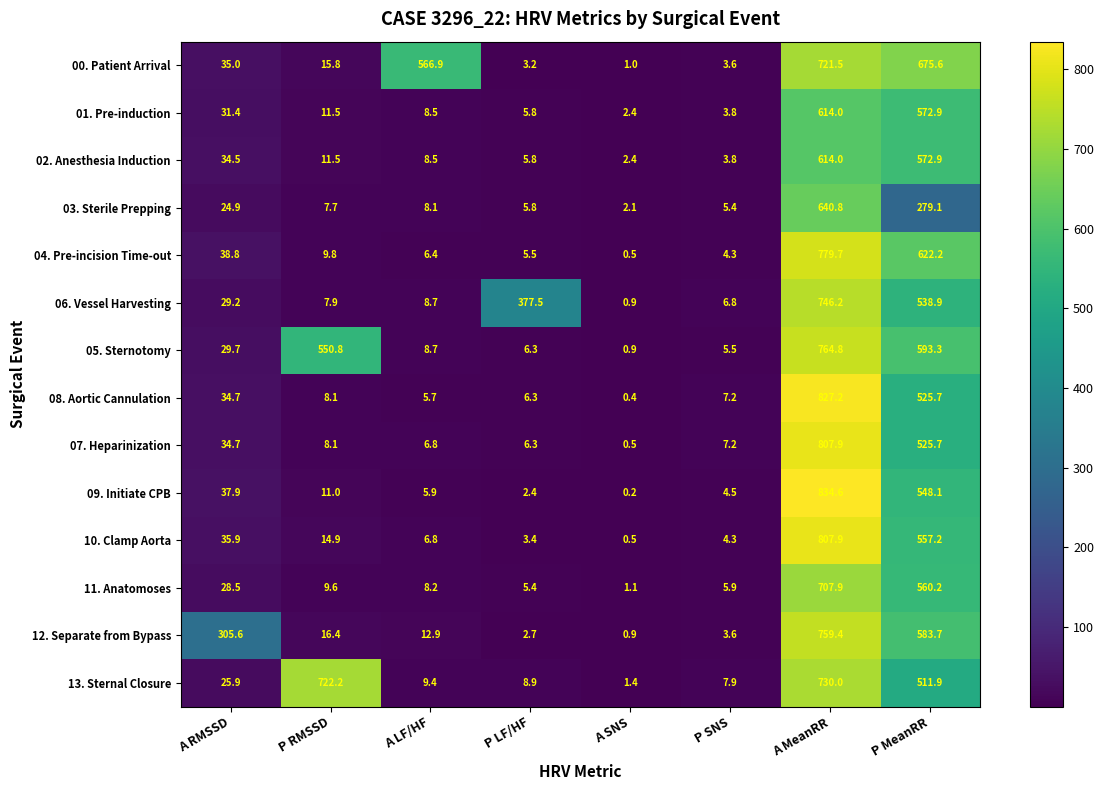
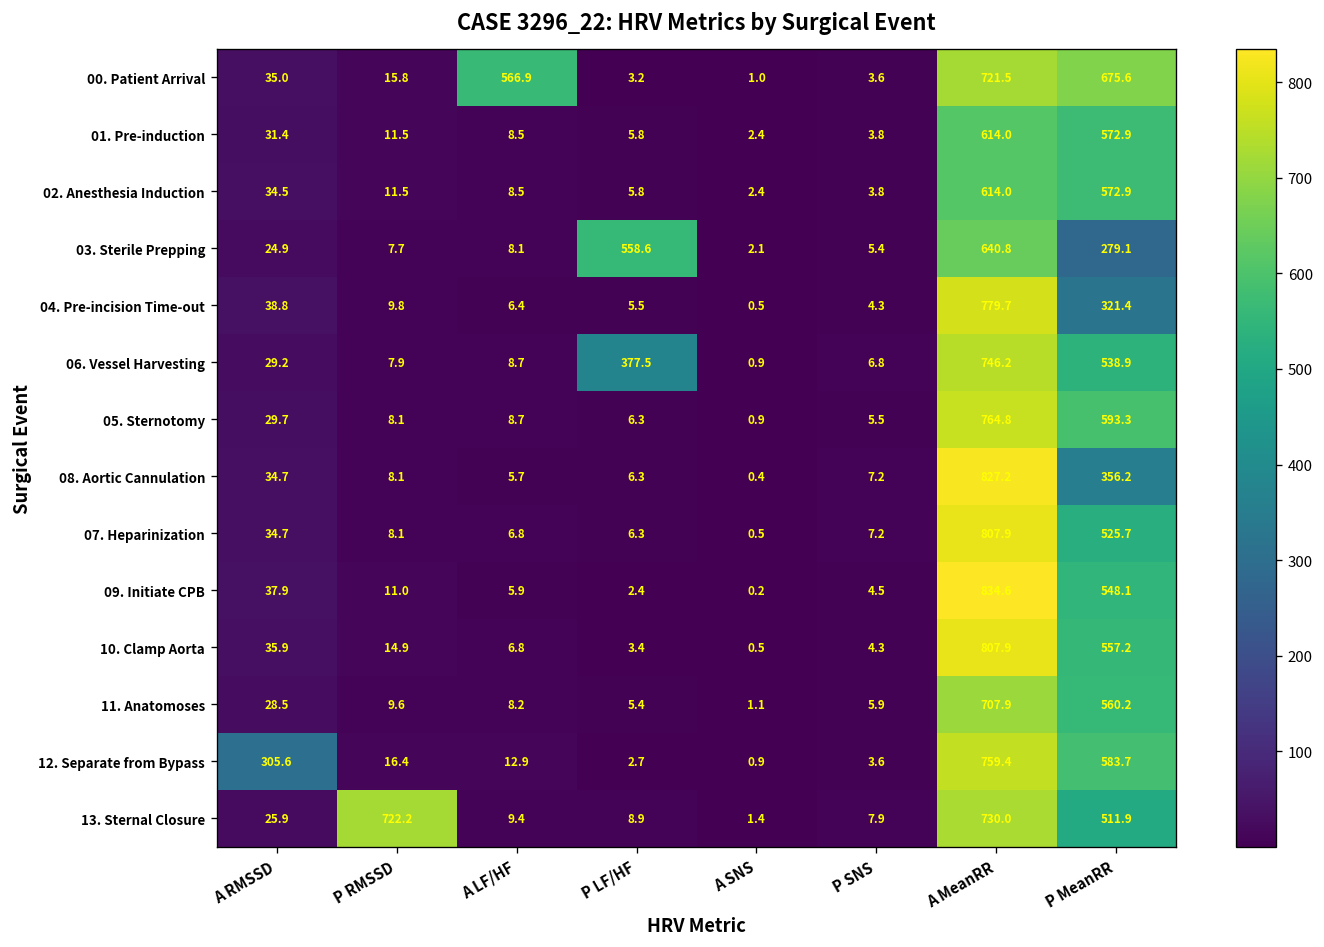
03. Sterile Prepping, P LF/HF: 5.8 -> 558.6
04. Pre-incision Time-out, P MeanRR: 622.2 -> 321.4
05. Sternotomy, P RMSSD: 550.8 -> 8.1
08. Aortic Cannulation, P MeanRR: 525.7 -> 356.2
